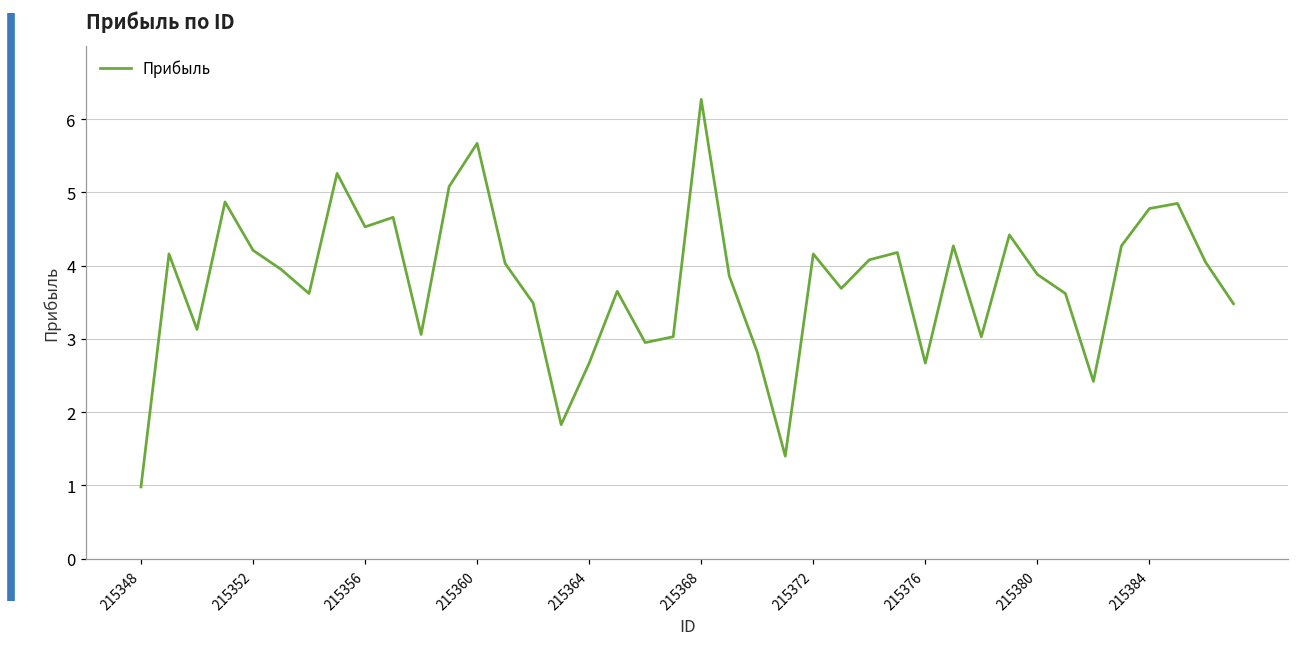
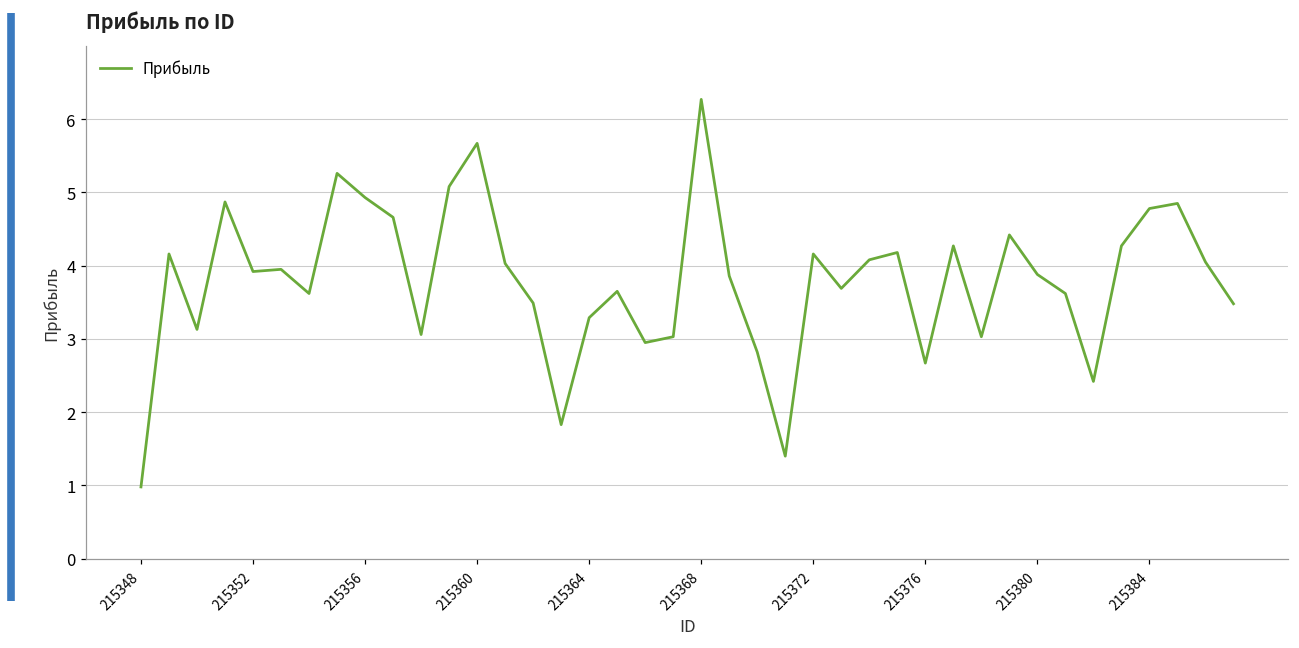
215352: 4.2 -> 3.9
215356: 4.5 -> 4.9
215364: 2.7 -> 3.3
